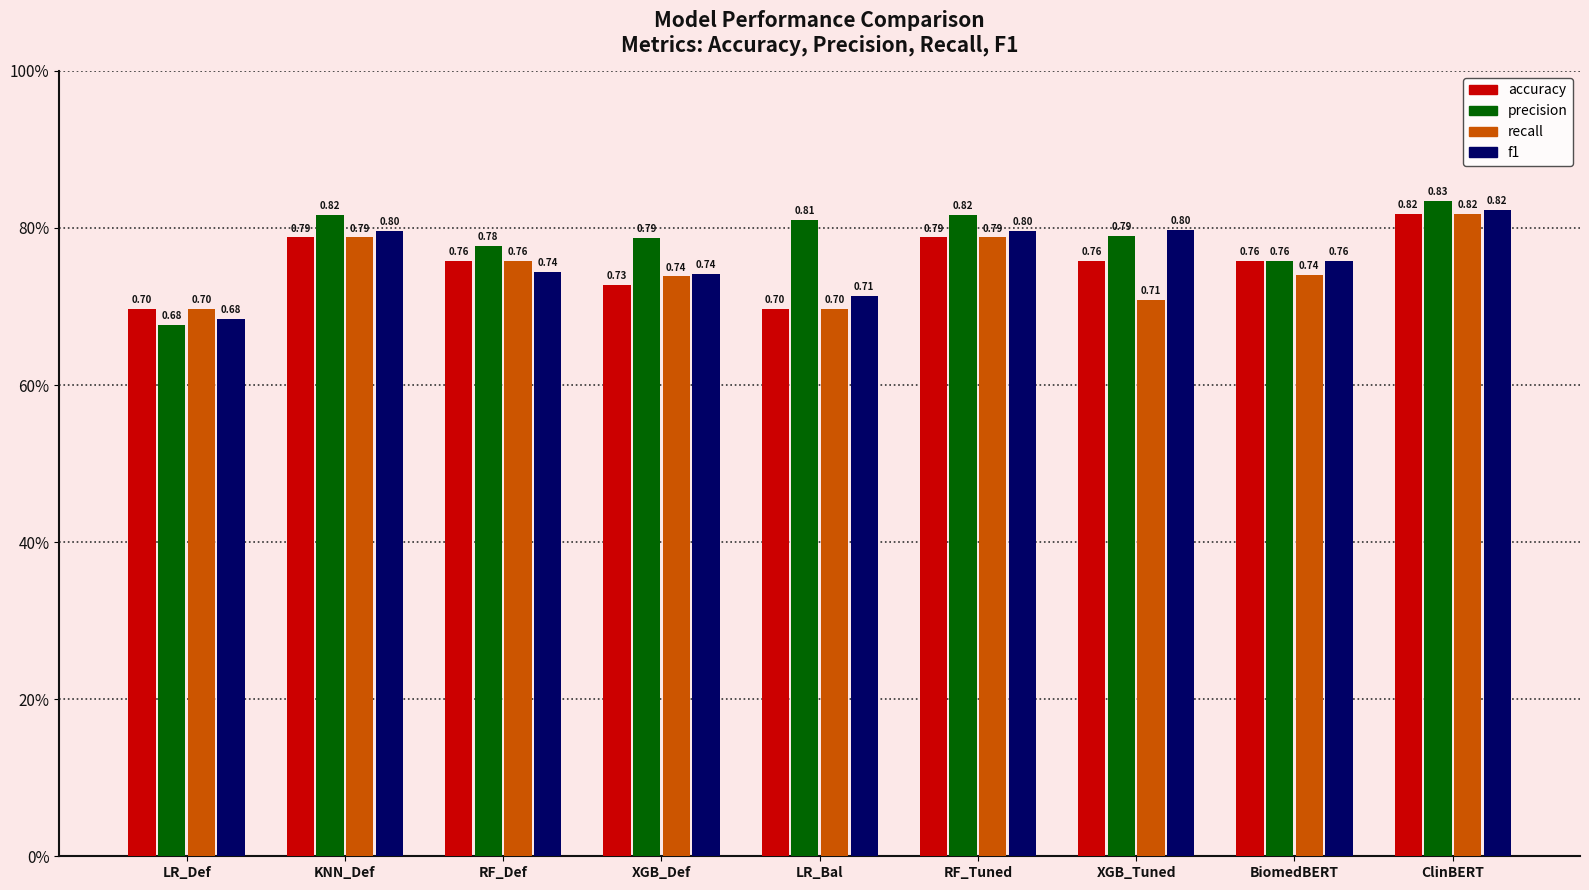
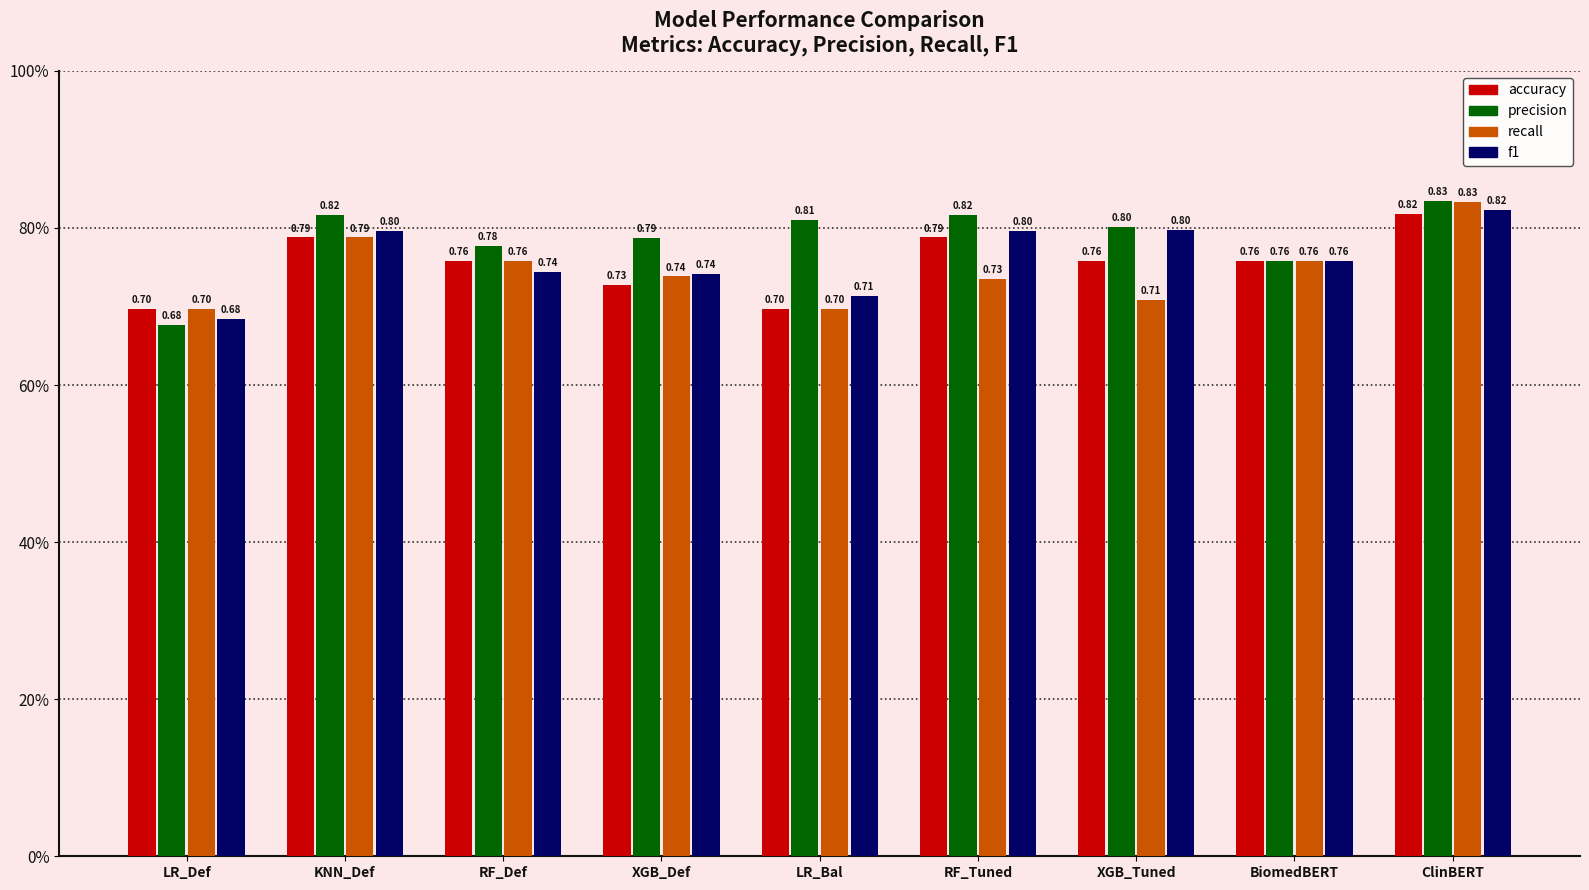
recall, RF_Tuned: 0.79 -> 0.73
precision, XGB_Tuned: 0.79 -> 0.80
recall, BiomedBERT: 0.74 -> 0.76
recall, ClinBERT: 0.82 -> 0.83
